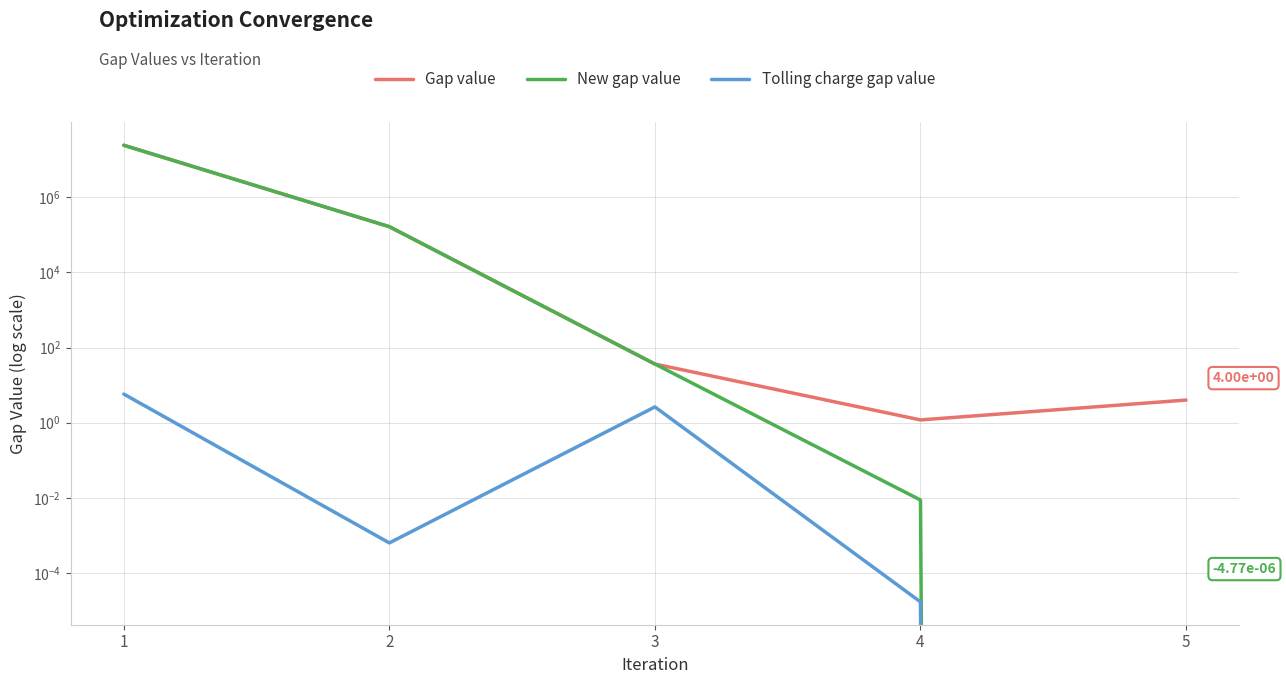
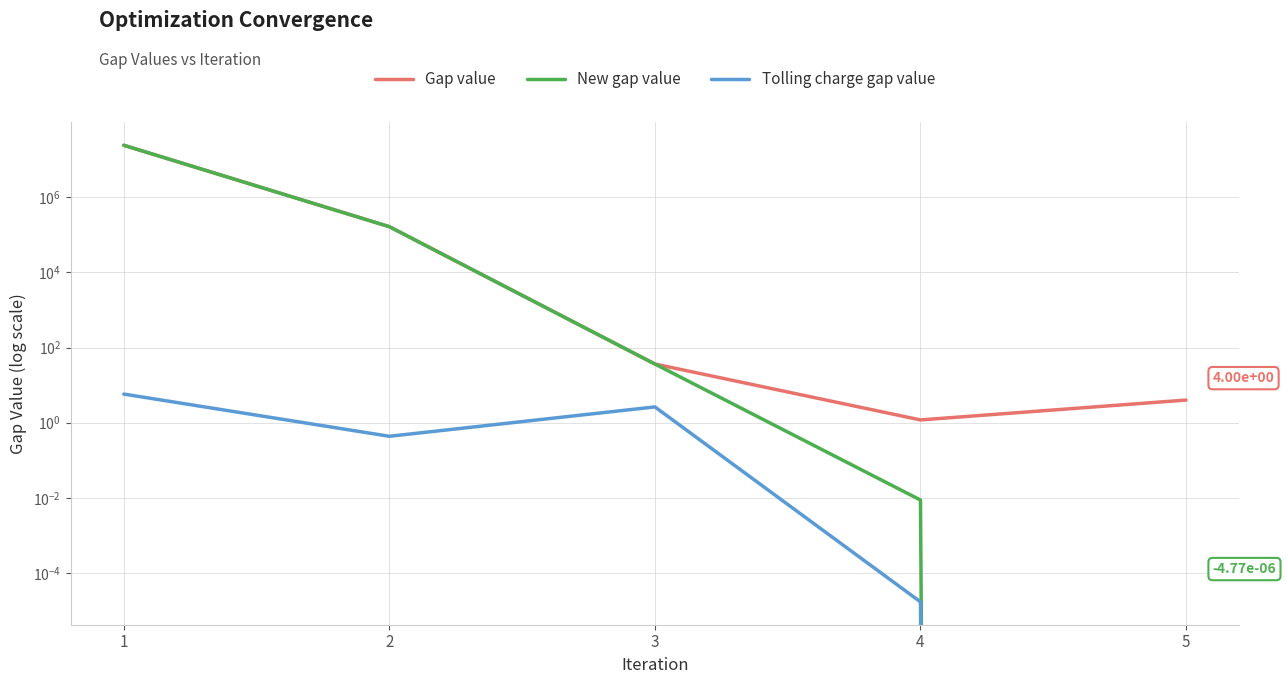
Tolling charge gap value, 2: 0.0006 -> 0.4
